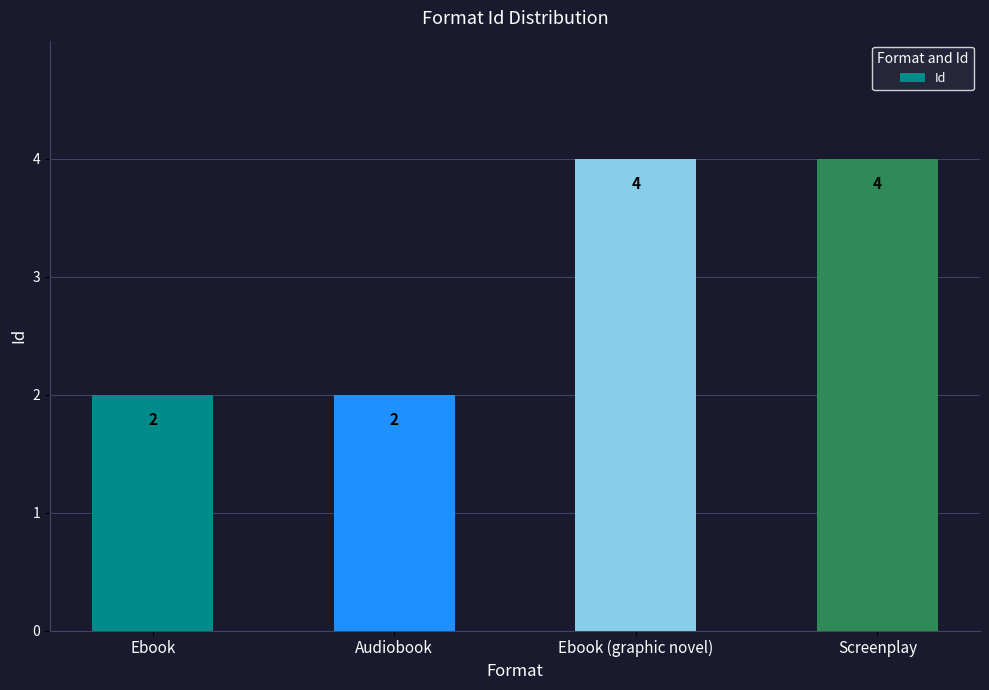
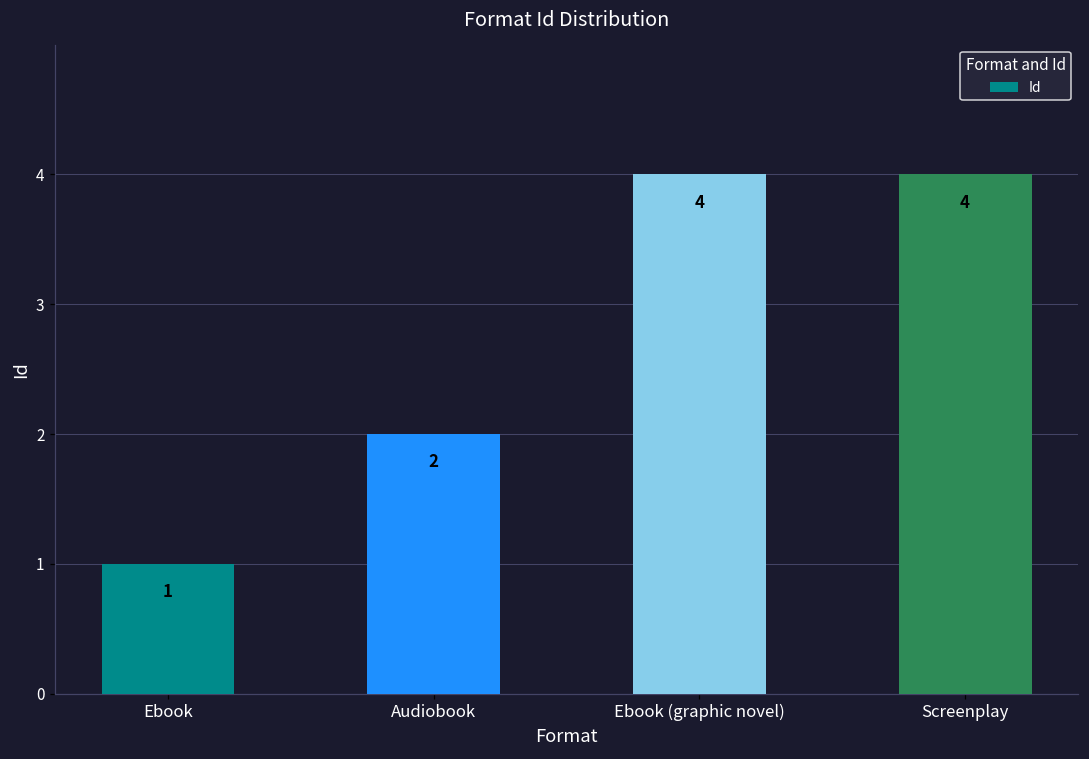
Ebook: 2 -> 1
